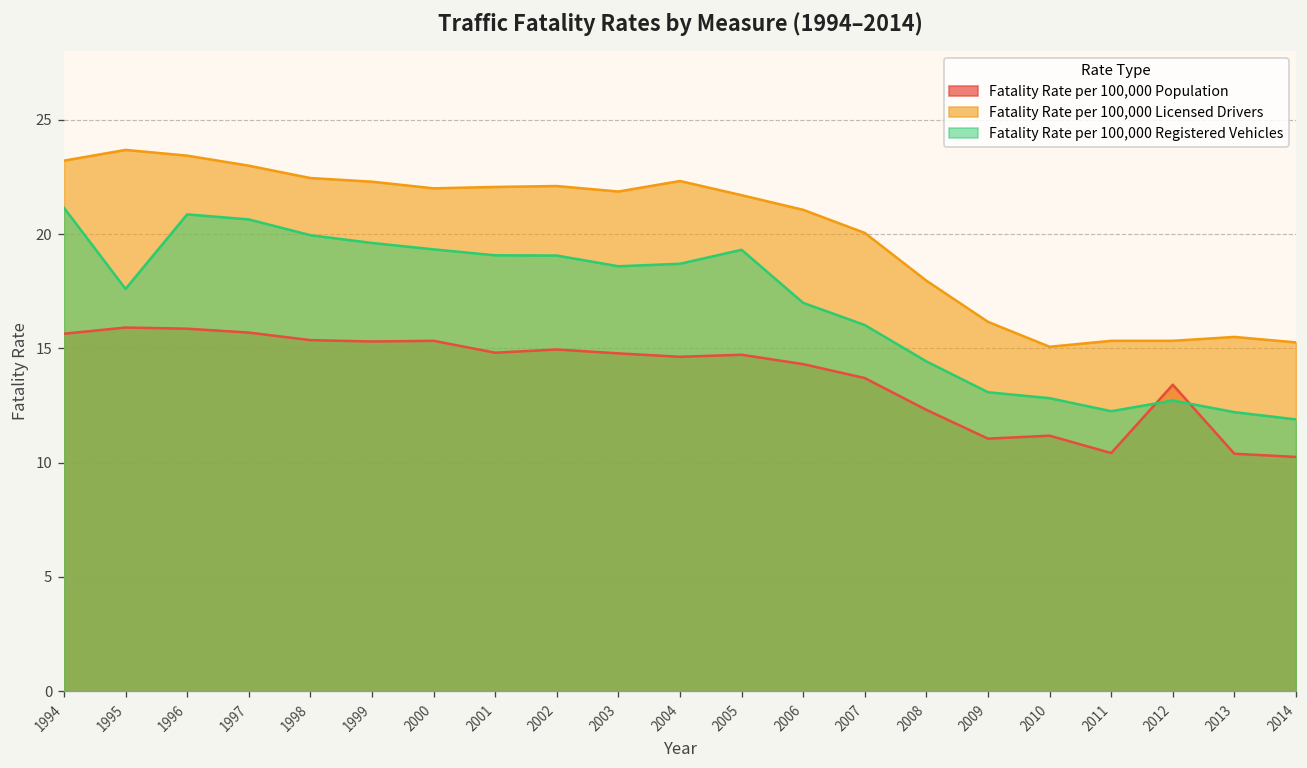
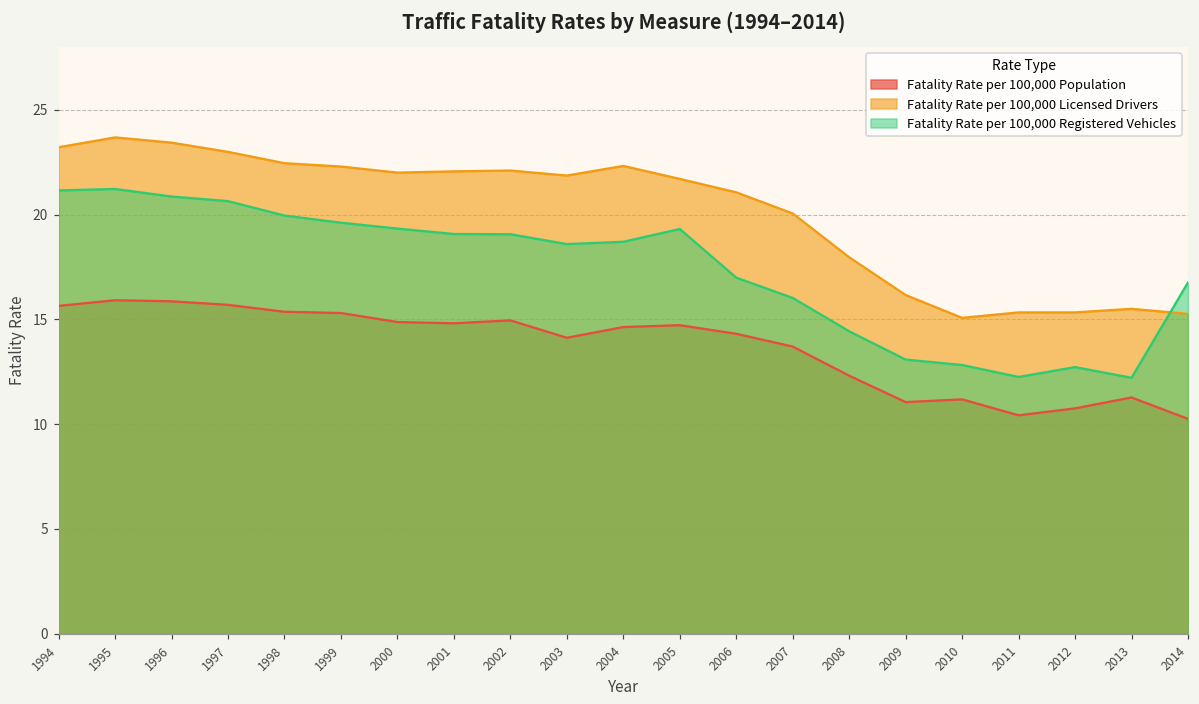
Fatality Rate per 100,000 Registered Vehicles, 1995: 17.6 -> 21.2
Fatality Rate per 100,000 Population, 2000: 15.3 -> 14.9
Fatality Rate per 100,000 Population, 2003: 14.8 -> 14.1
Fatality Rate per 100,000 Population, 2012: 13.4 -> 10.8
Fatality Rate per 100,000 Population, 2013: 10.4 -> 11.3
Fatality Rate per 100,000 Registered Vehicles, 2014: 11.9 -> 16.8
